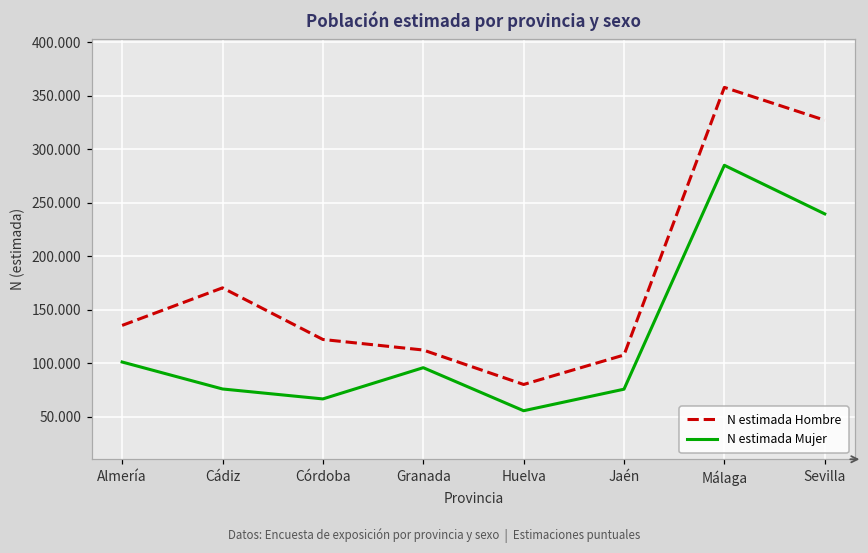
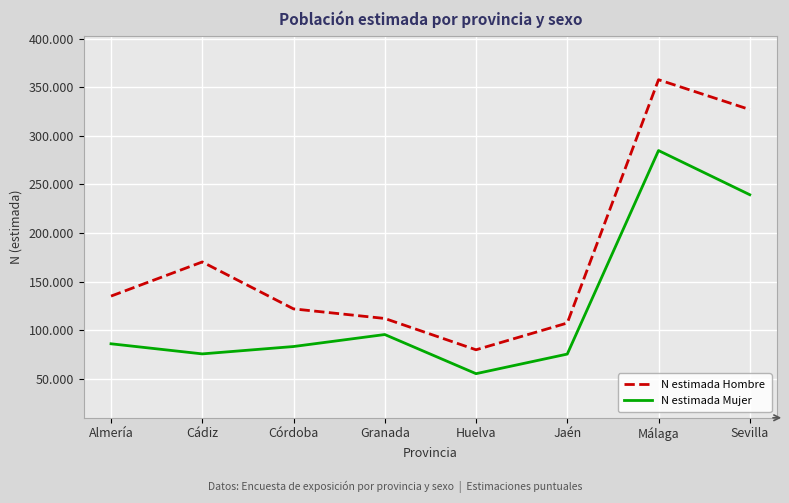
N estimada Mujer, Almería: 100 -> 90
N estimada Mujer, Córdoba: 70 -> 80
